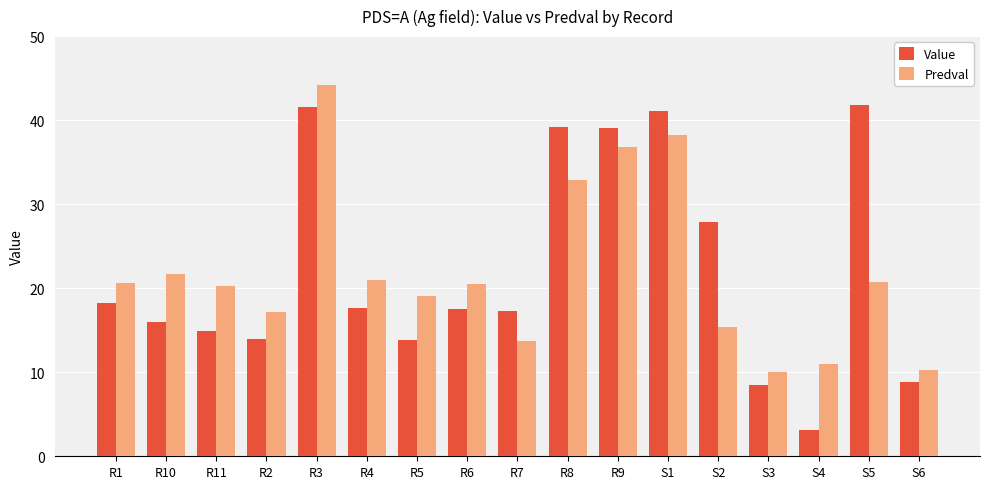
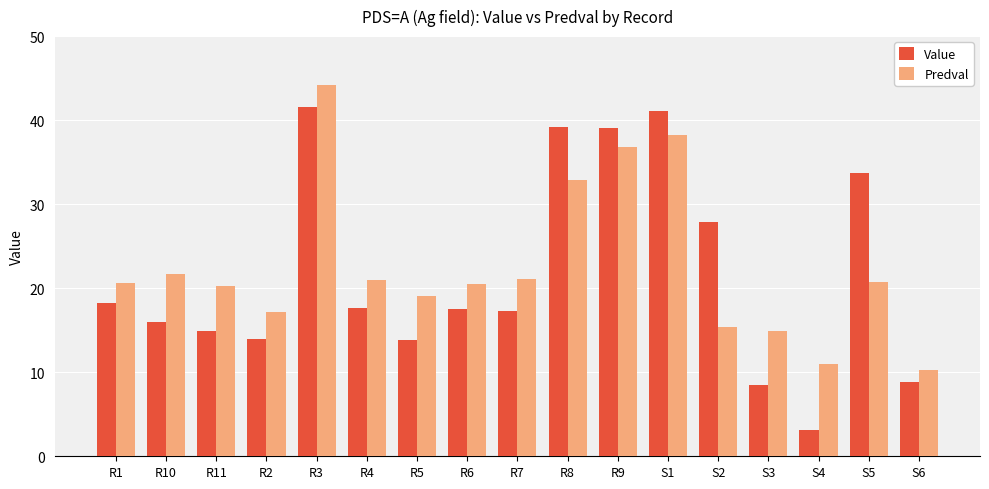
Predval, R7: 14 -> 21
Predval, S3: 10 -> 15
Value, S5: 42 -> 34
